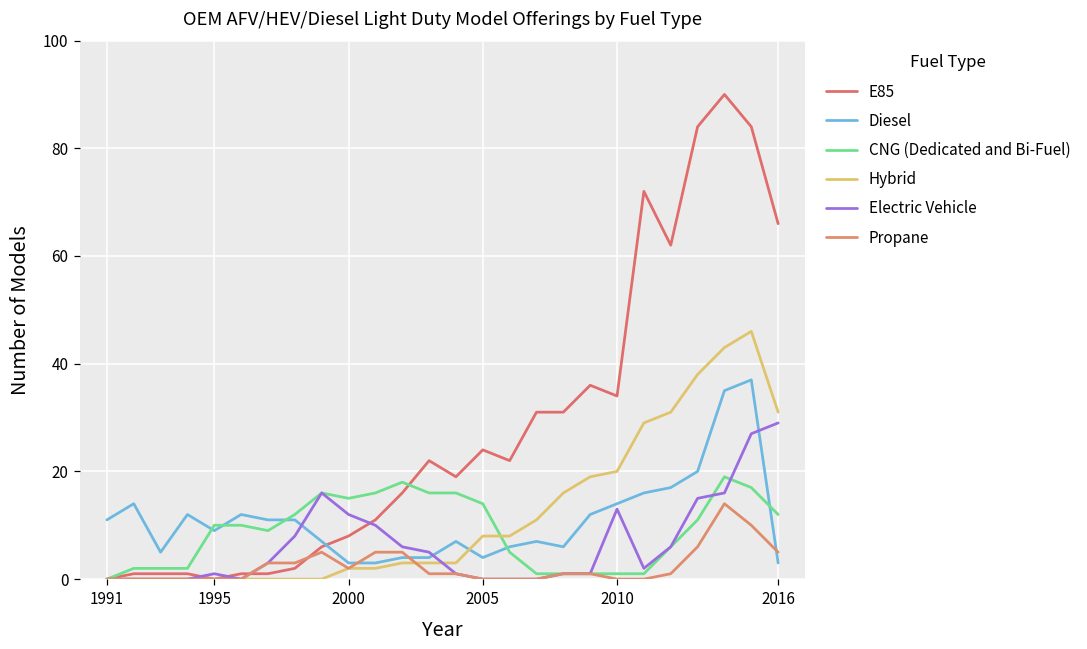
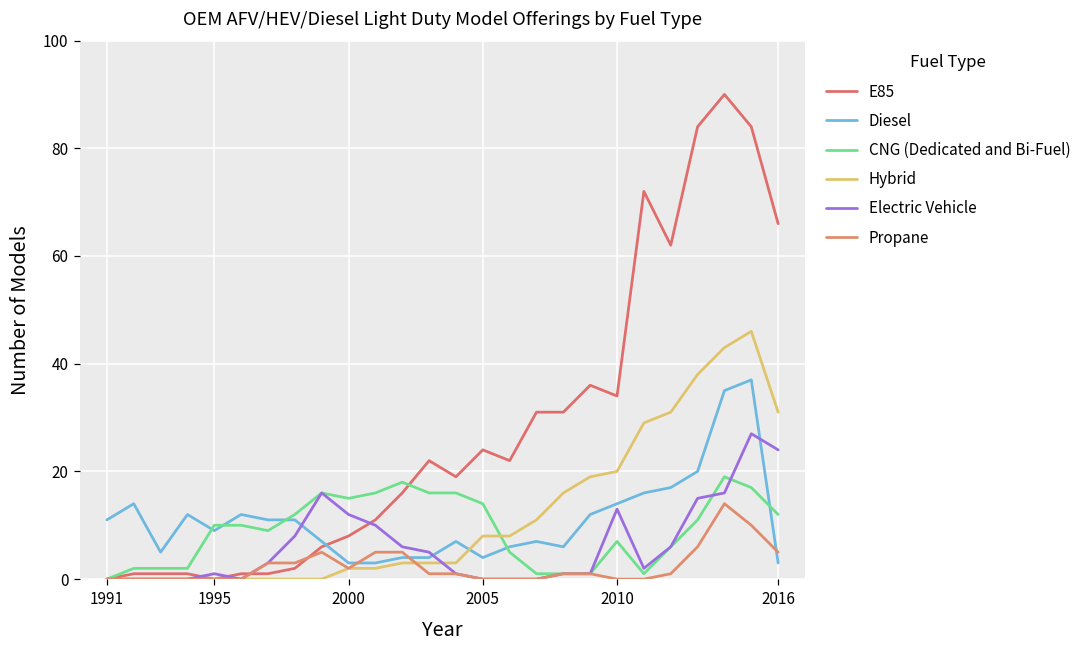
CNG (Dedicated and Bi-Fuel), 2010: 1 -> 7
Electric Vehicle, 2016: 29 -> 24
